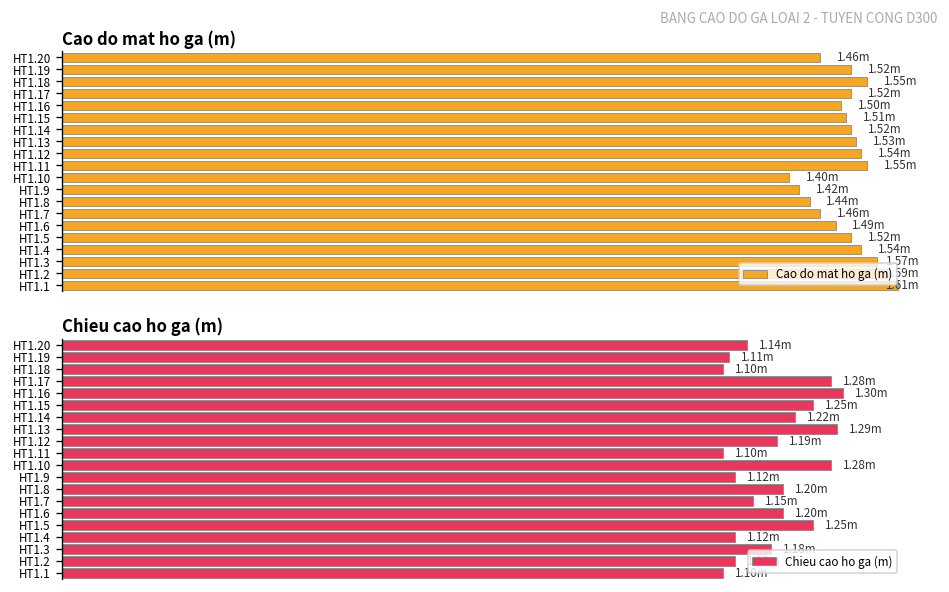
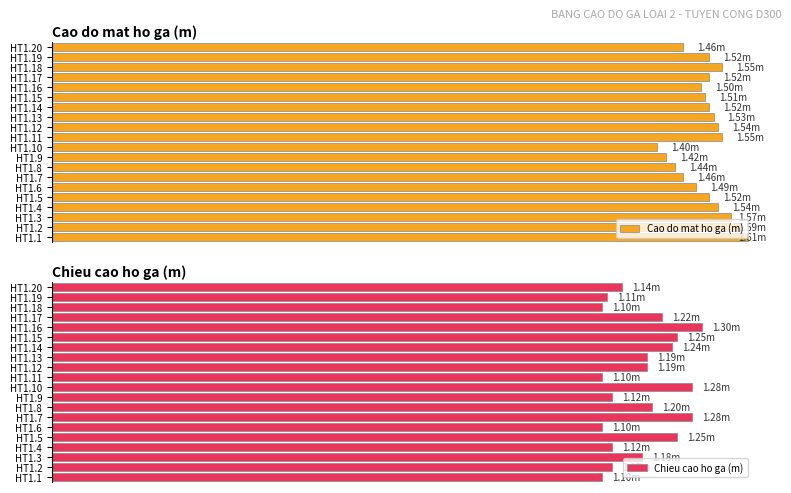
Chieu cao ho ga (m), HT1.17: 1.28m -> 1.22m
Chieu cao ho ga (m), HT1.14: 1.22m -> 1.24m
Chieu cao ho ga (m), HT1.13: 1.29m -> 1.19m
Chieu cao ho ga (m), HT1.7: 1.15m -> 1.28m
Chieu cao ho ga (m), HT1.6: 1.20m -> 1.10m
